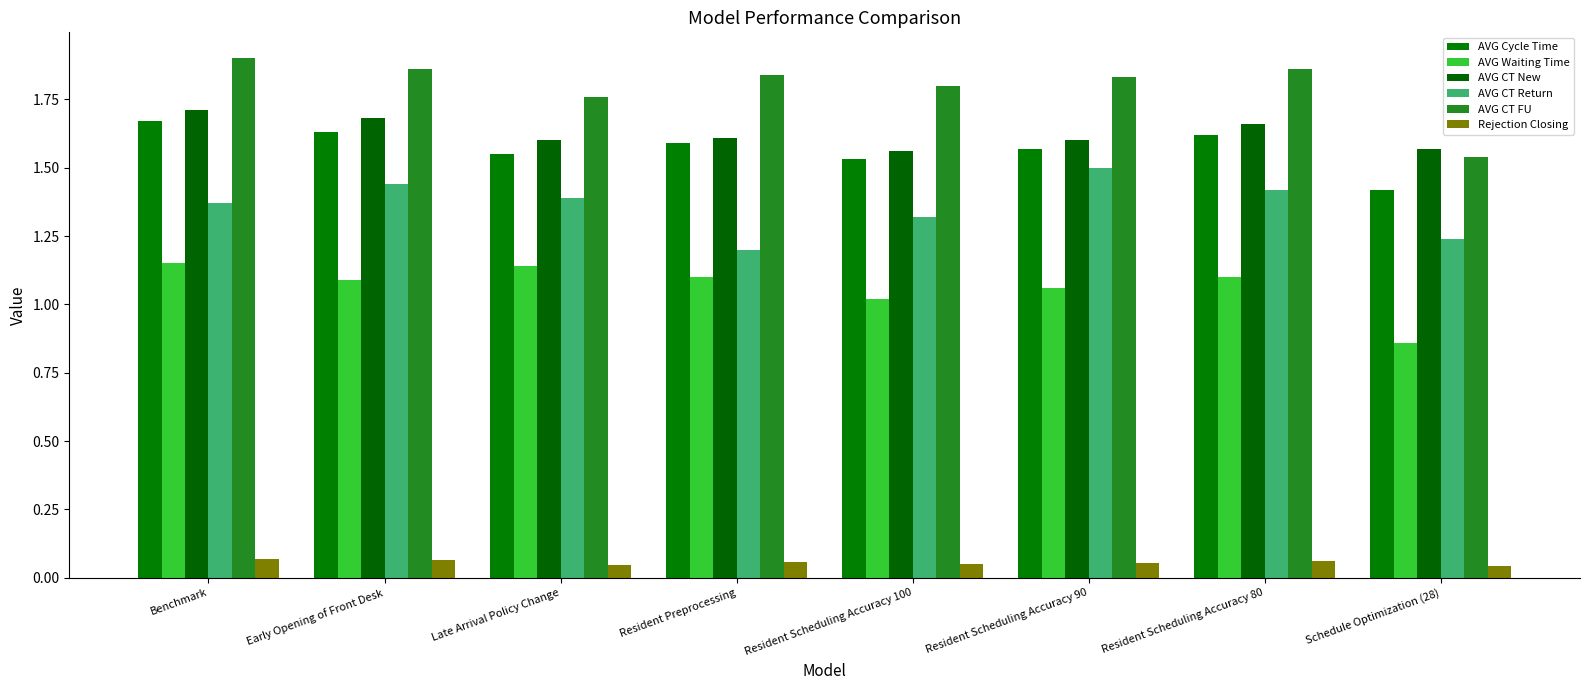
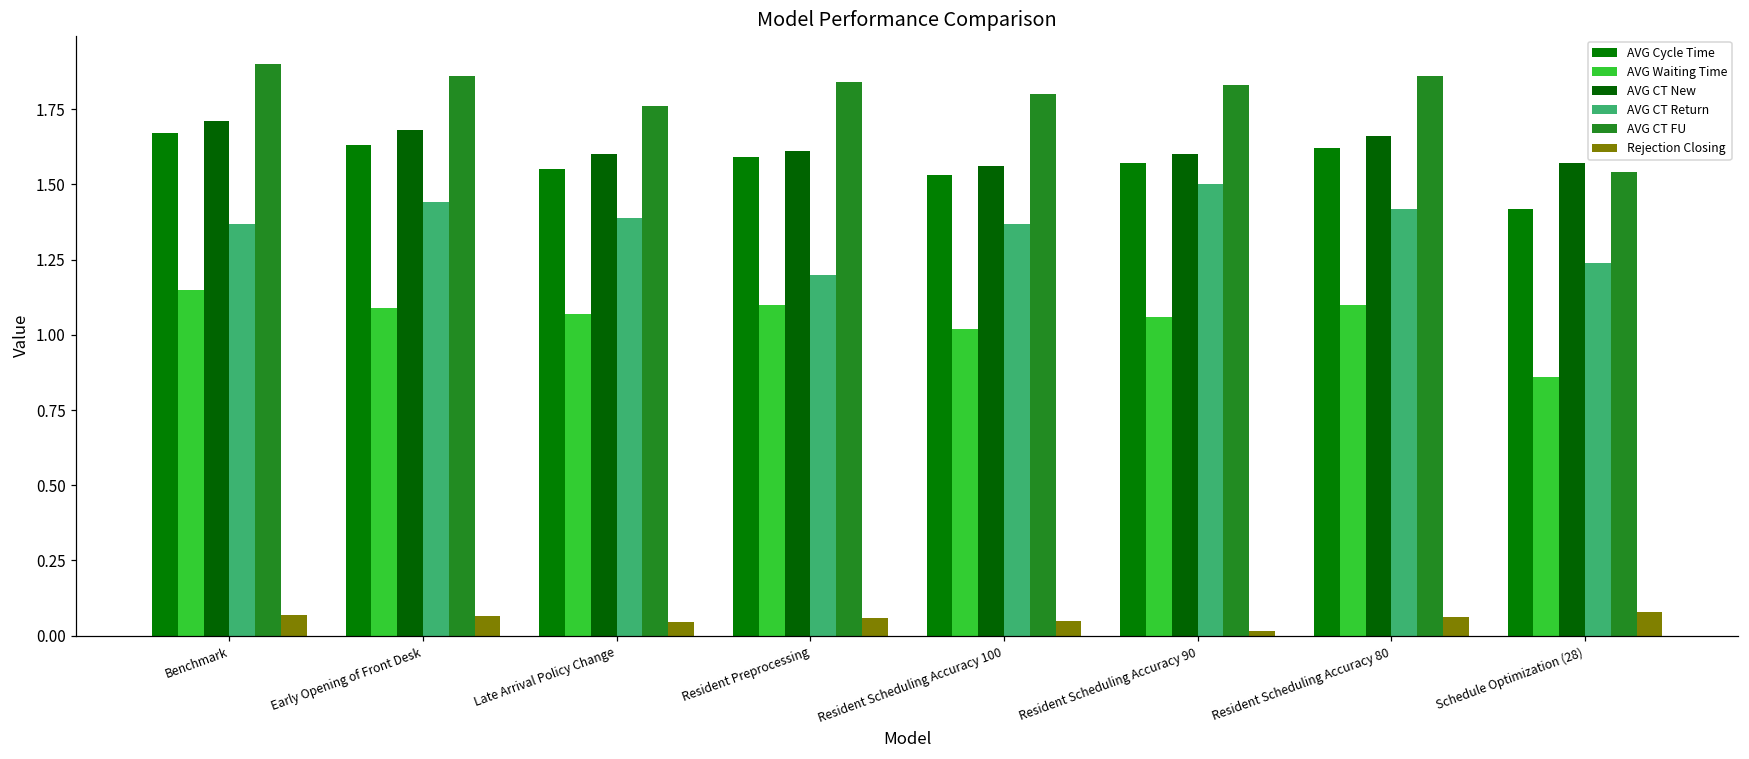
AVG Waiting Time, Late Arrival Policy Change: 1.14 -> 1.07
AVG CT Return, Resident Scheduling Accuracy 100: 1.32 -> 1.37
Rejection Closing, Resident Scheduling Accuracy 90: 0.06 -> 0.02
Rejection Closing, Schedule Optimization (28): 0.04 -> 0.08
